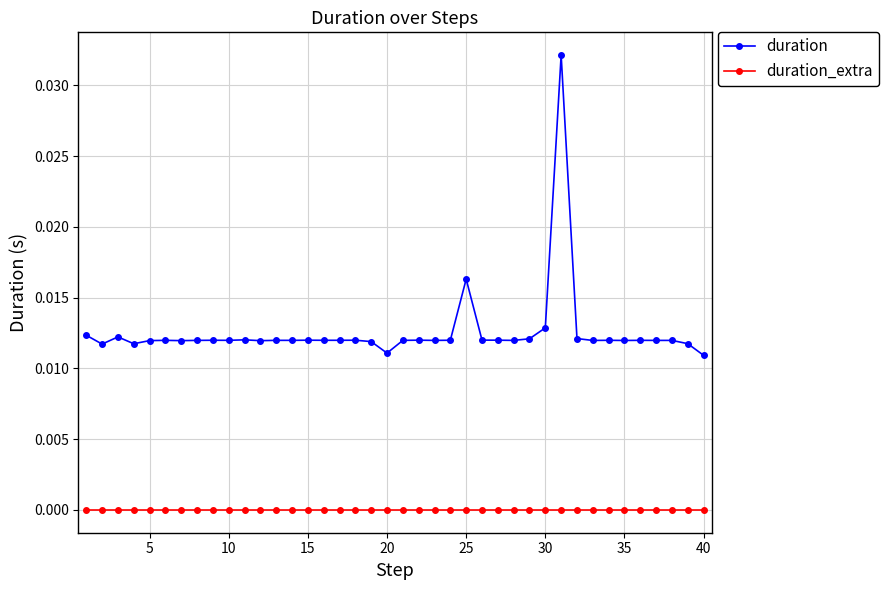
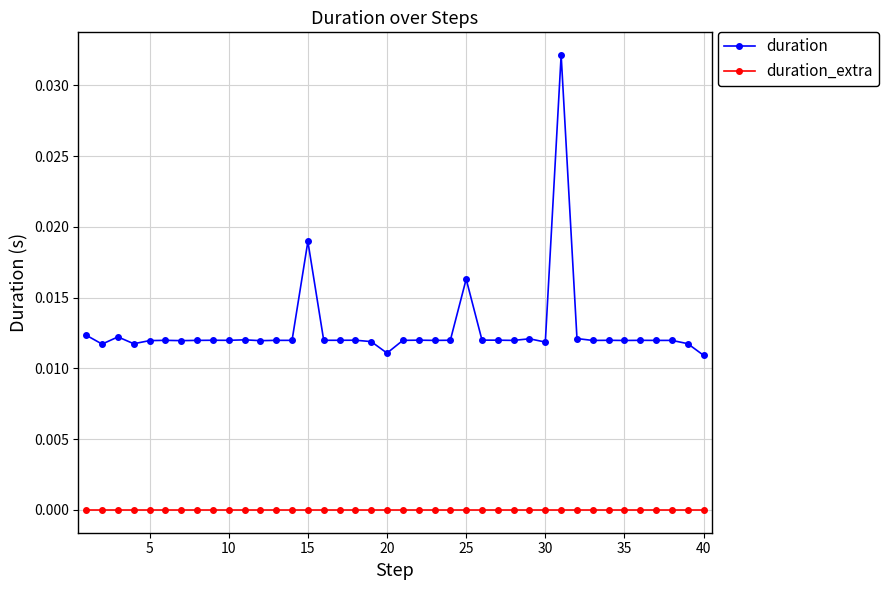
duration, 15: 0.0120 -> 0.0190
duration, 30: 0.0129 -> 0.0119
